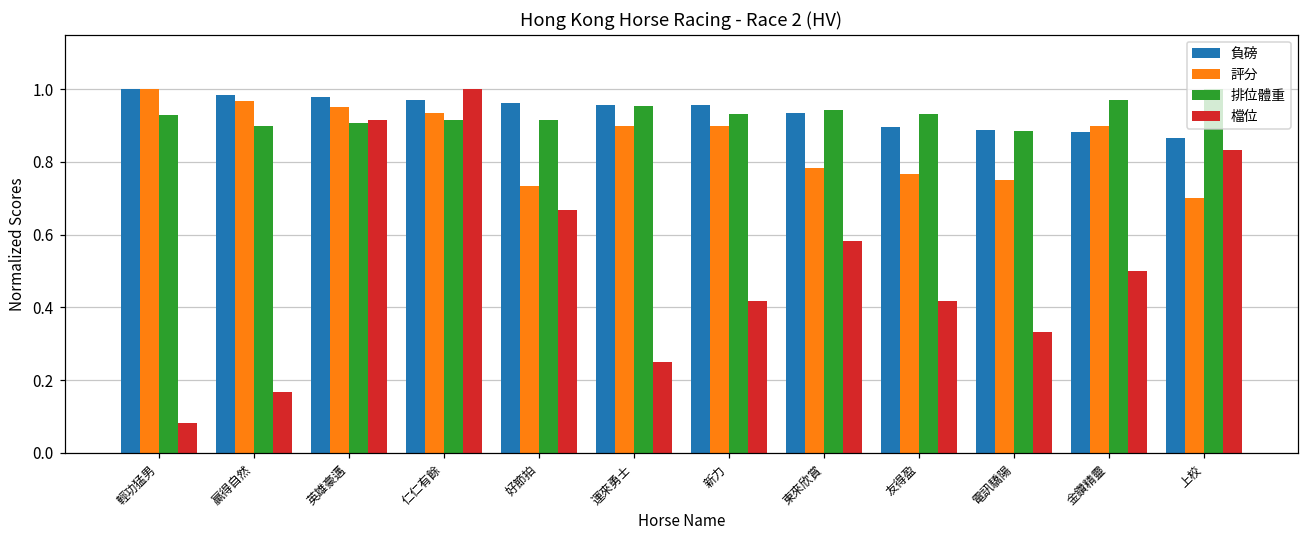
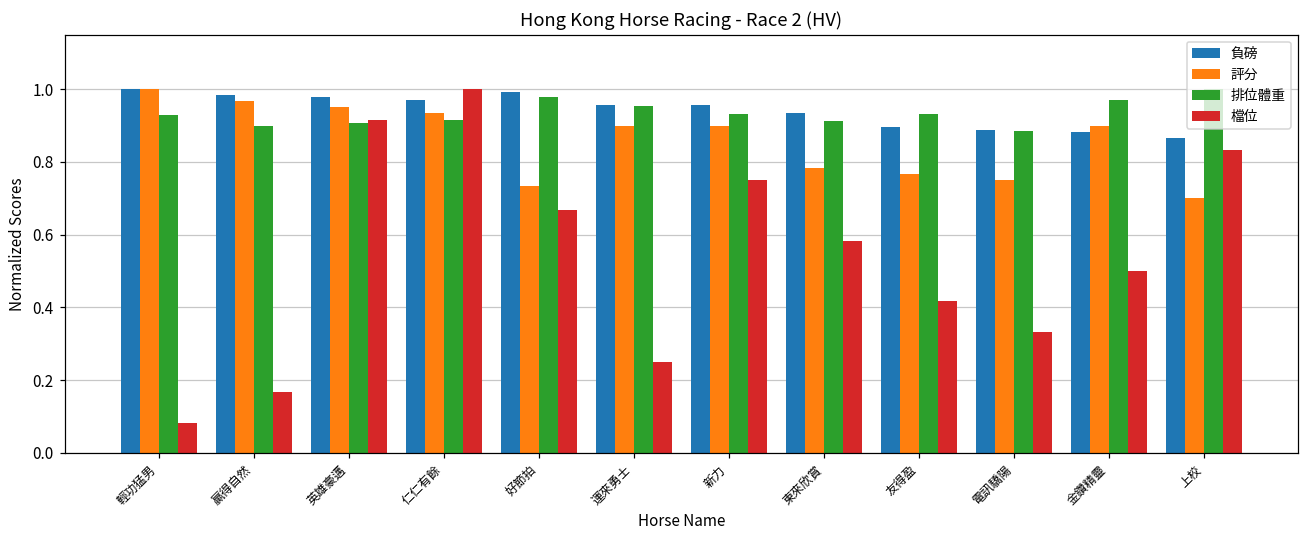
負磅, 好節拍: 0.96 -> 0.99
排位體重, 好節拍: 0.91 -> 0.98
檔位, 新力: 0.42 -> 0.75
排位體重, 東來欣賞: 0.94 -> 0.91
